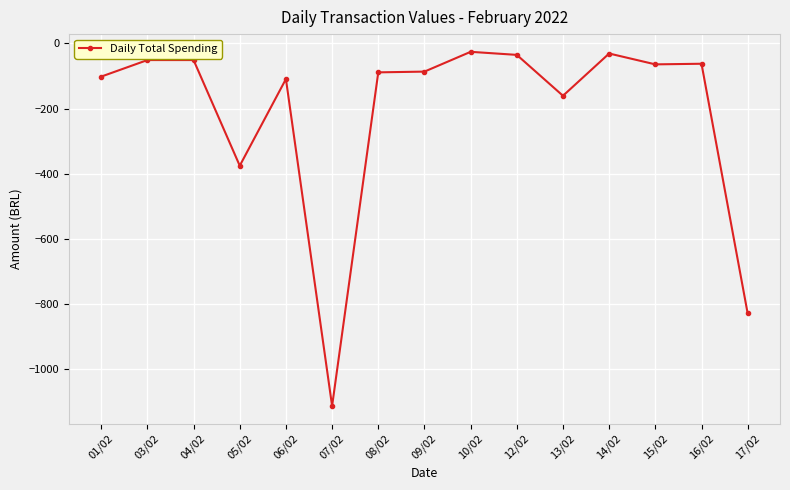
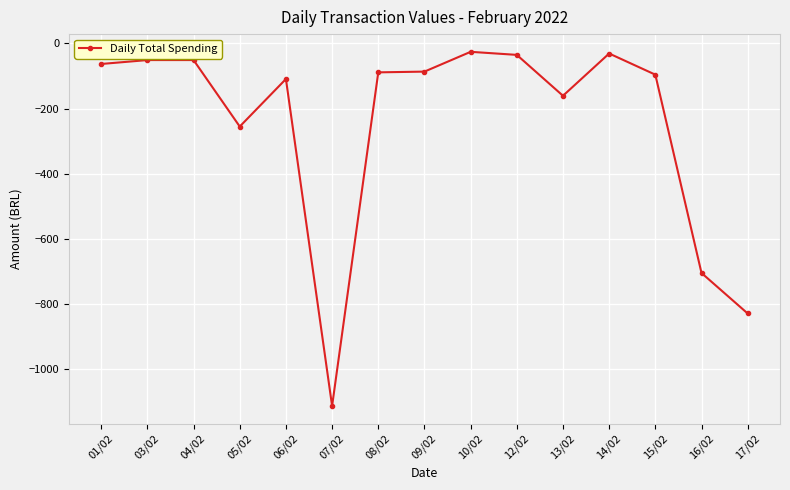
01/02: -100 -> -60
05/02: -380 -> -250
15/02: -60 -> -100
16/02: -60 -> -700
